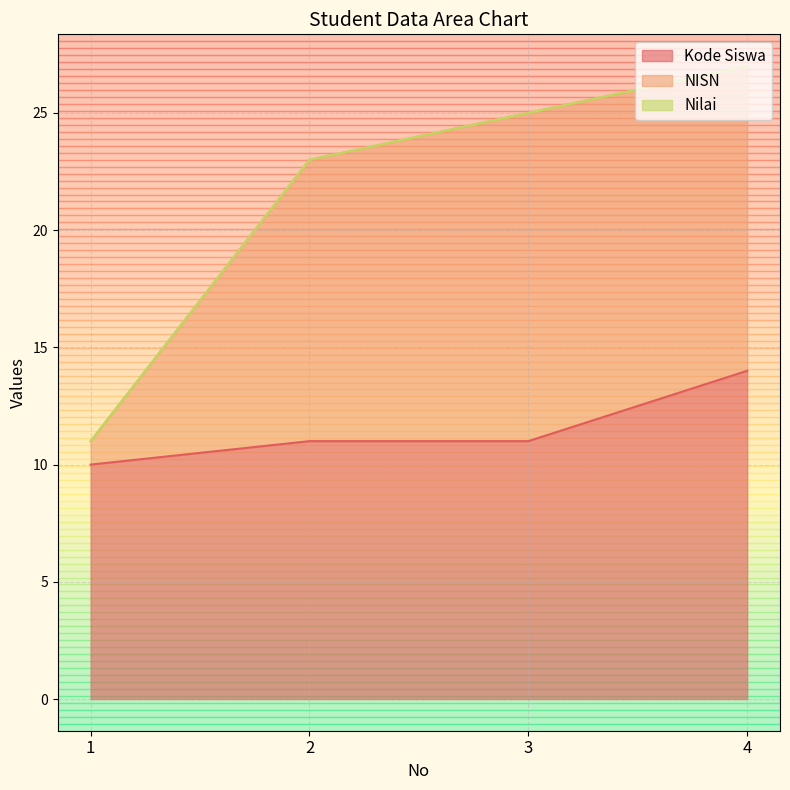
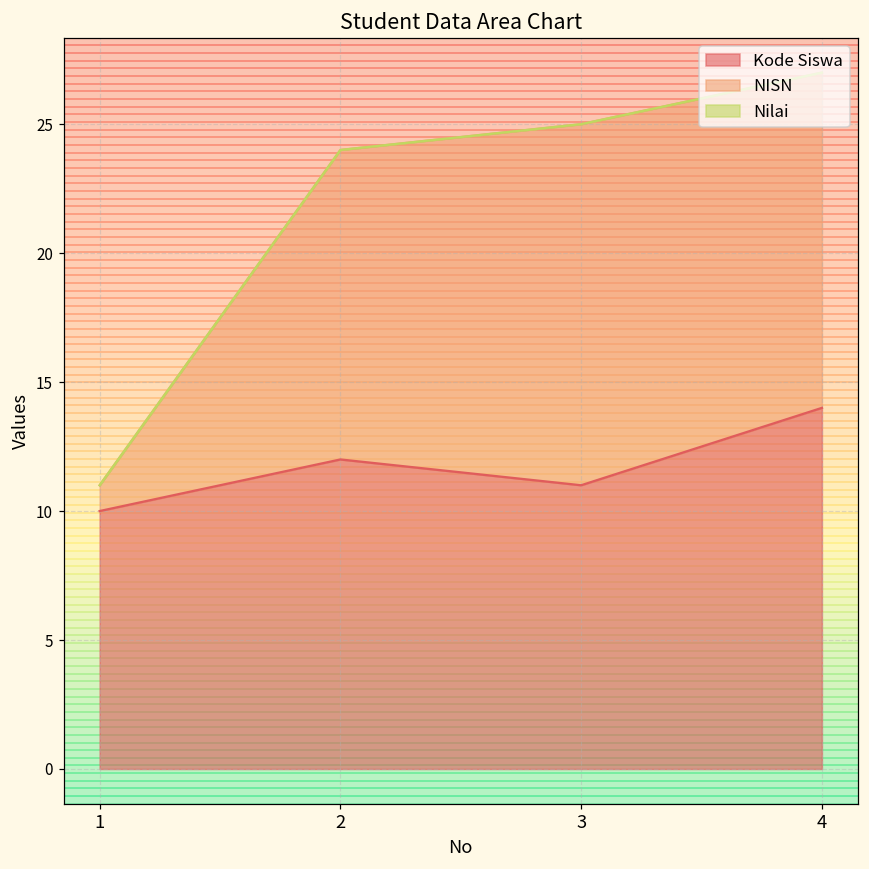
Kode Siswa, 2: 11 -> 12
